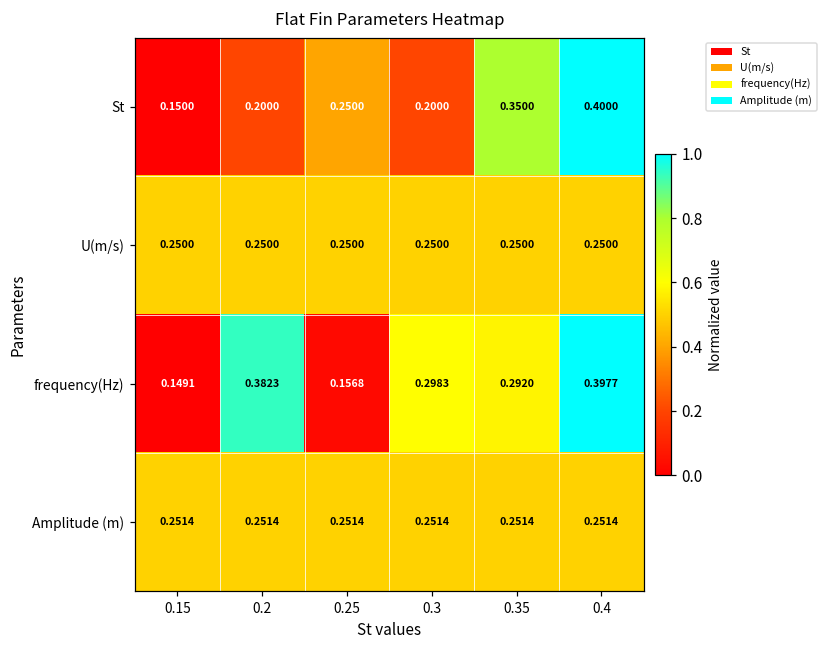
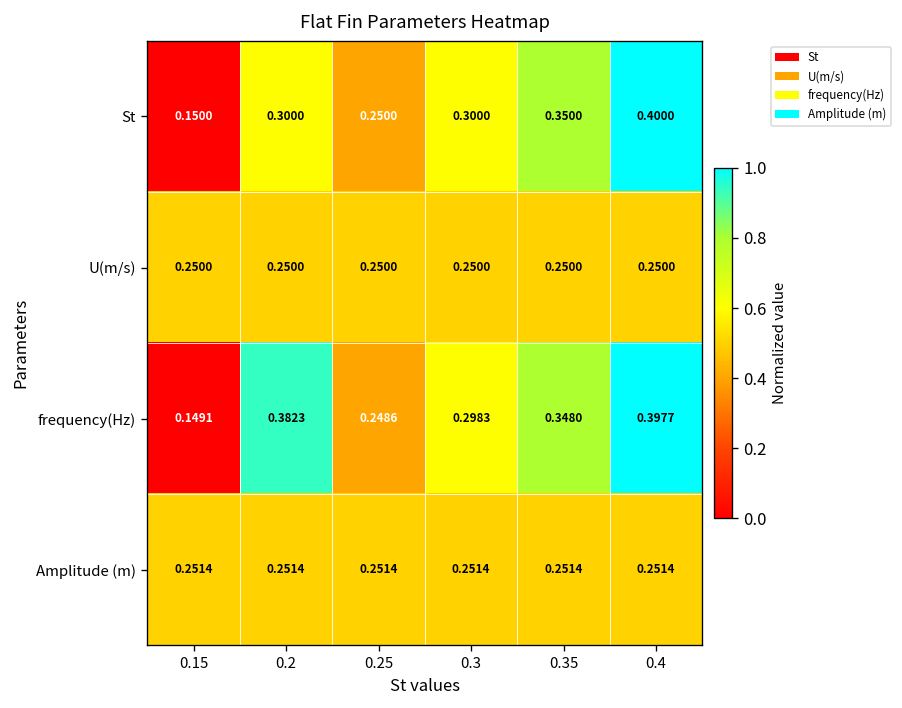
St, 0.2: 0.2000 -> 0.3000
St, 0.3: 0.2000 -> 0.3000
frequency(Hz), 0.25: 0.1568 -> 0.2486
frequency(Hz), 0.35: 0.2920 -> 0.3480
